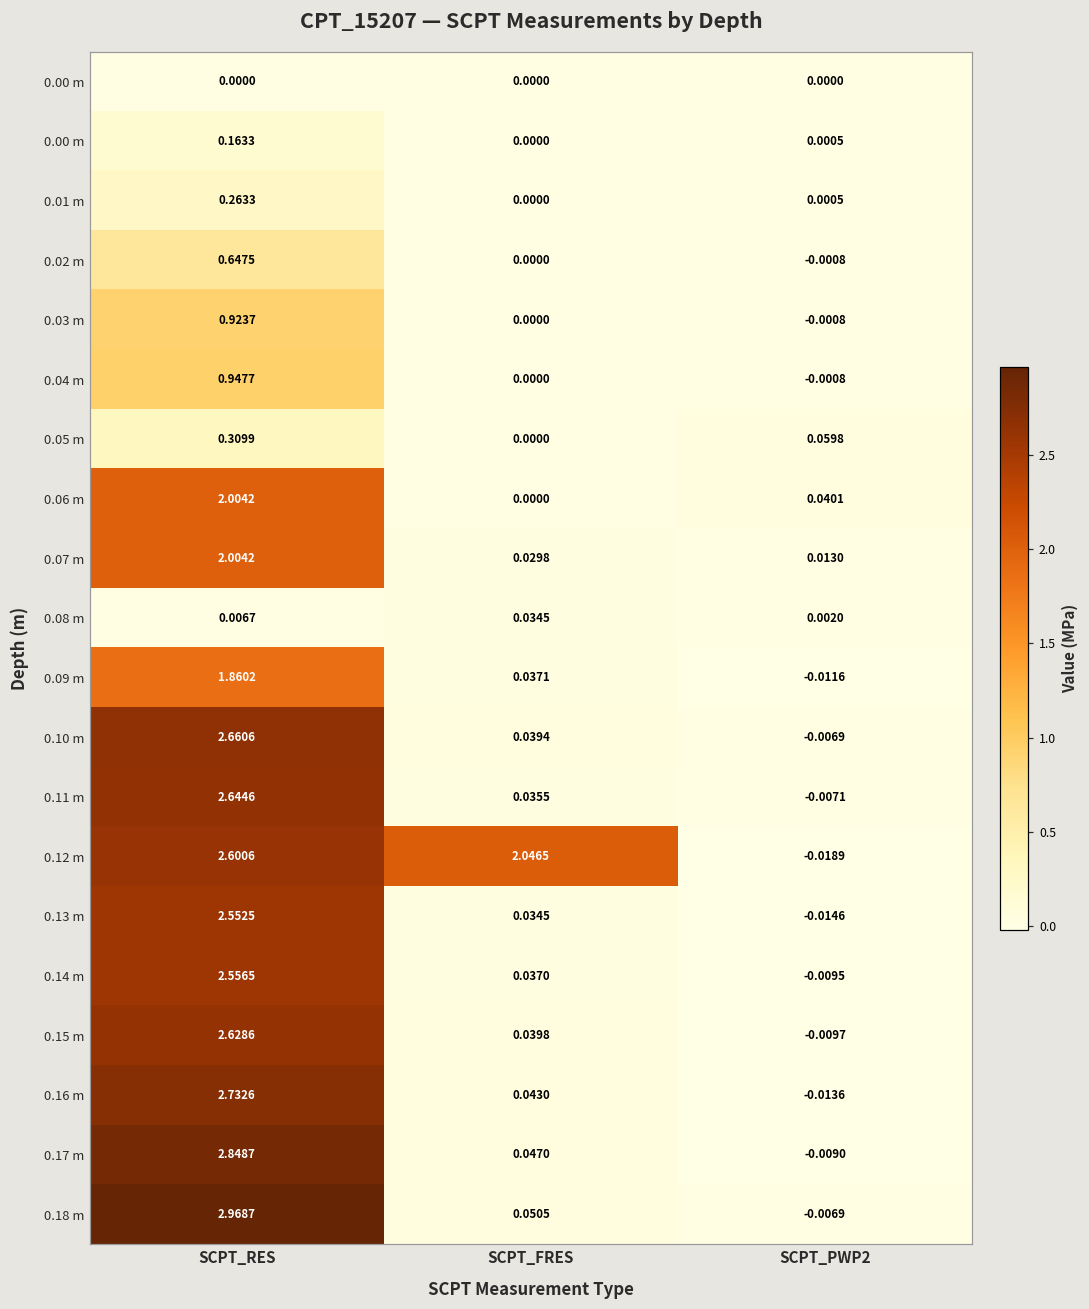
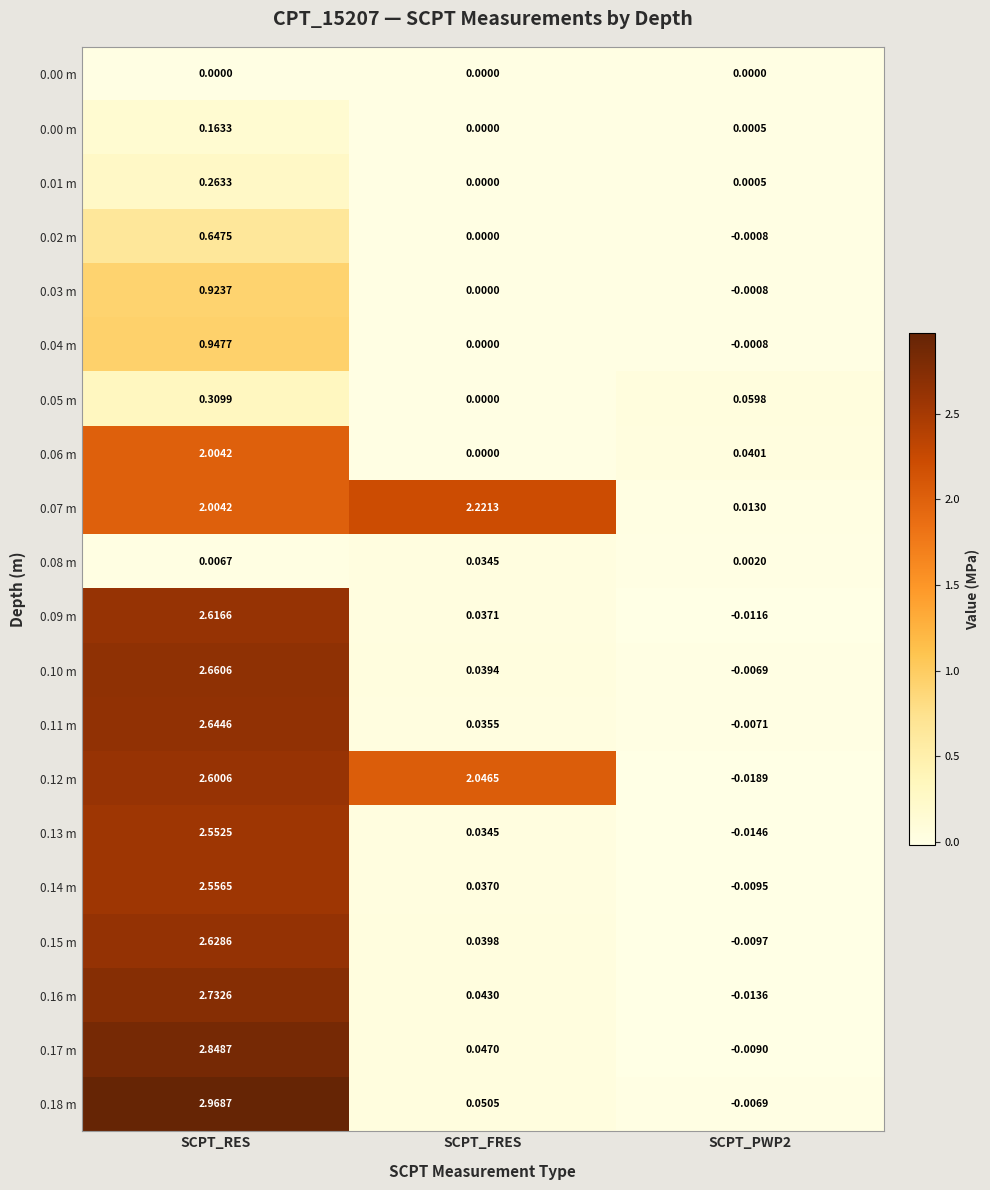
0.07 m, SCPT_FRES: 0.0298 -> 2.2213
0.09 m, SCPT_RES: 1.8602 -> 2.6166
